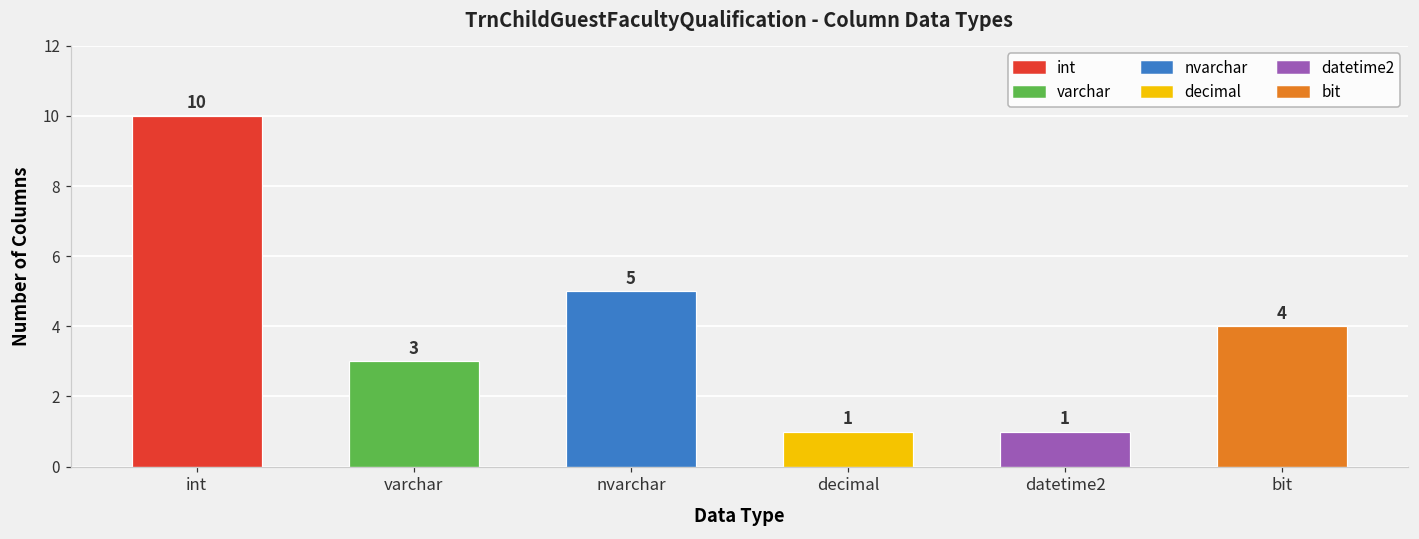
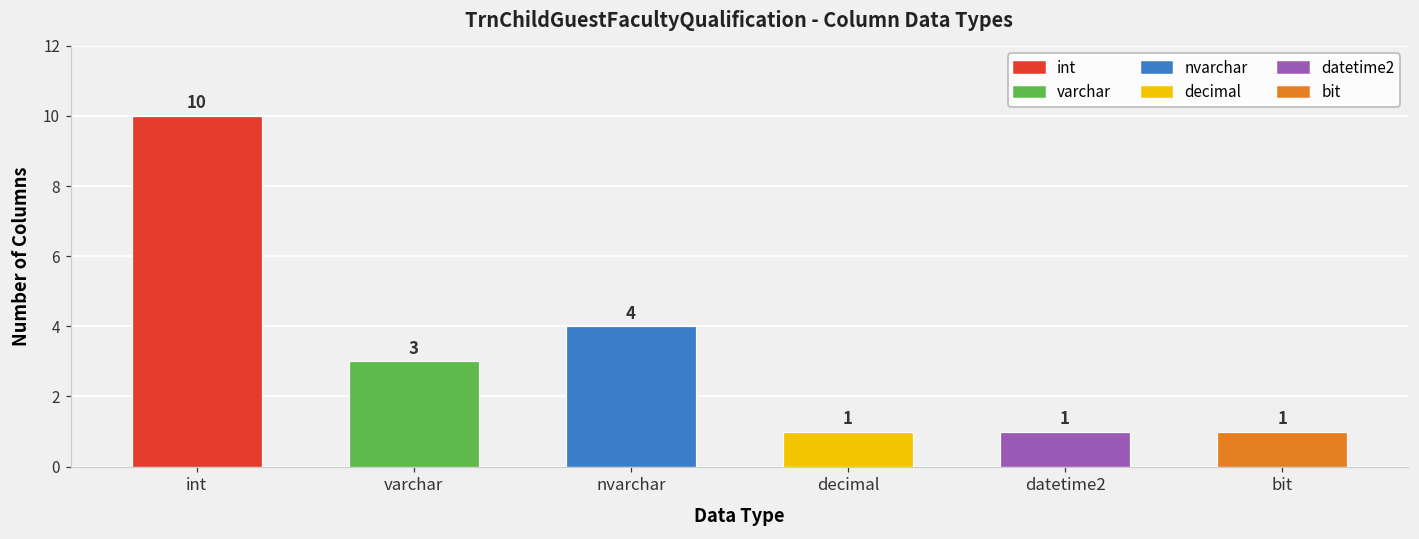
nvarchar: 5 -> 4
bit: 4 -> 1
